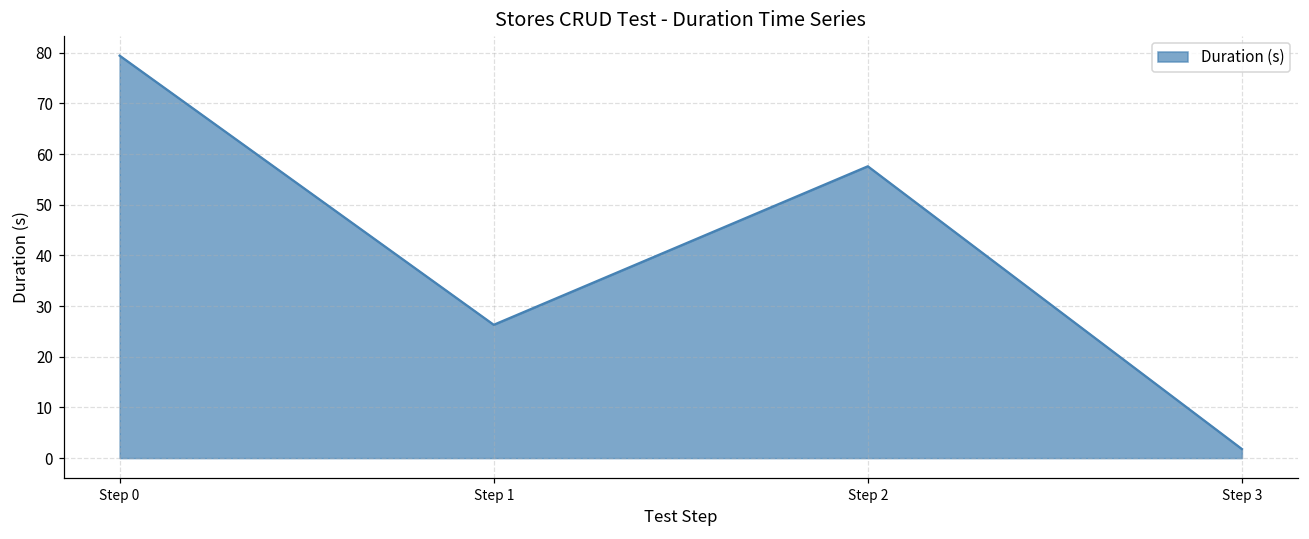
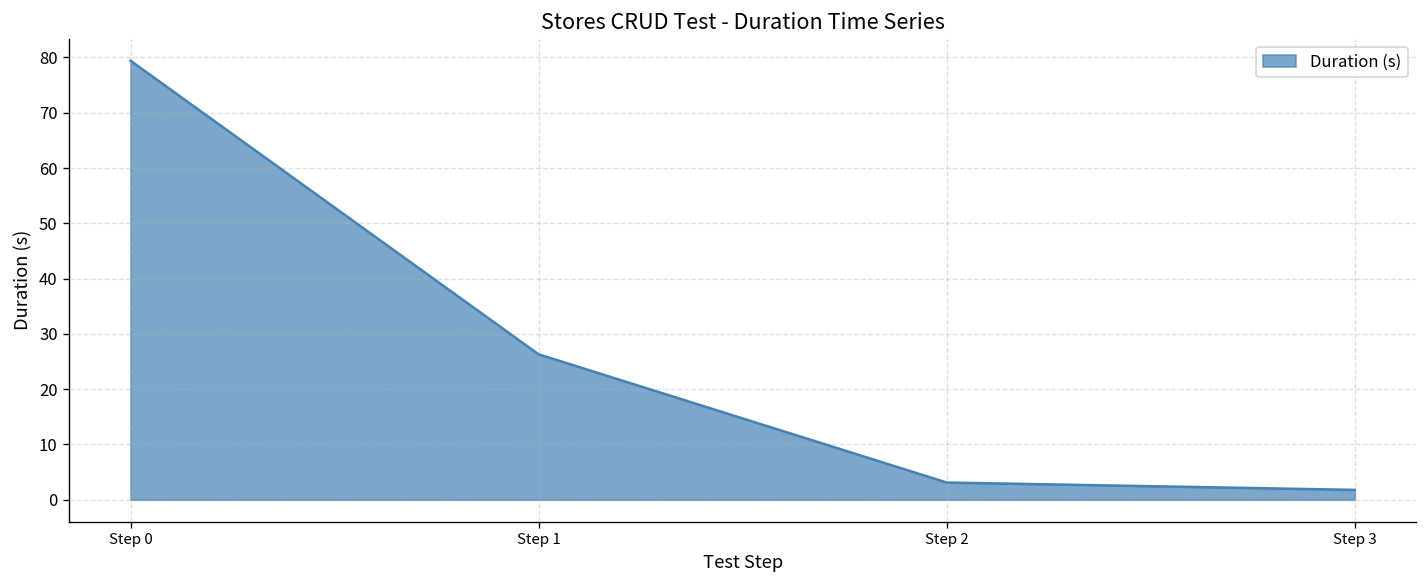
Step 2: 58 -> 3
